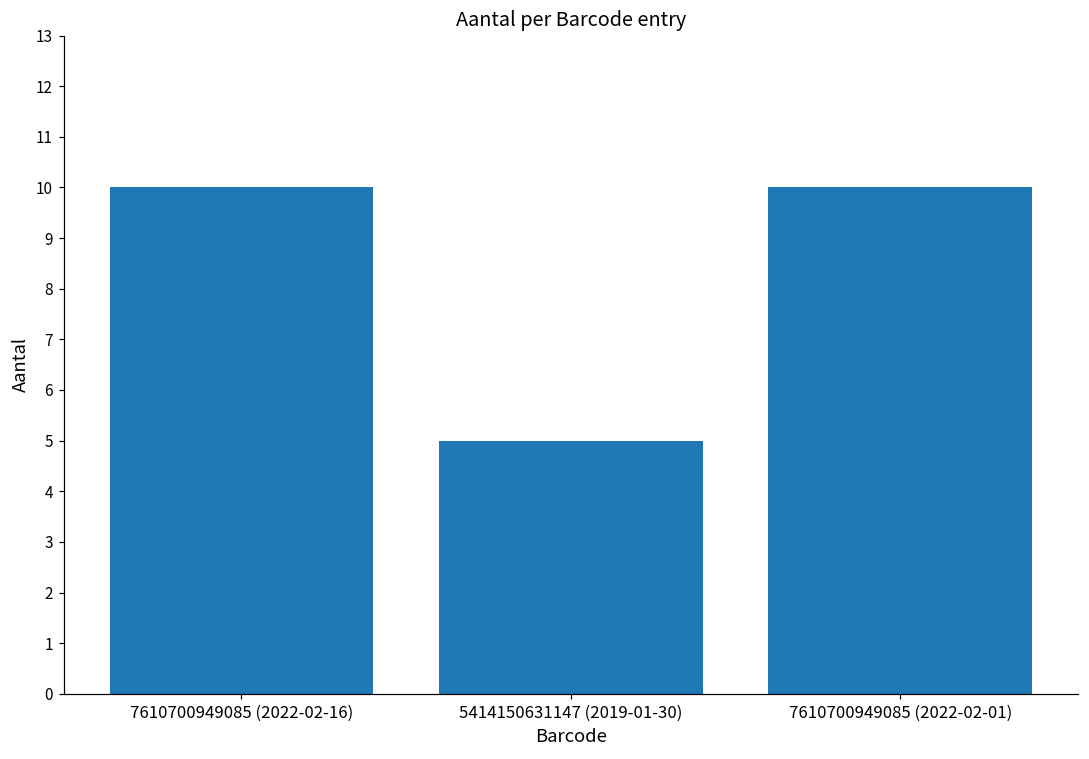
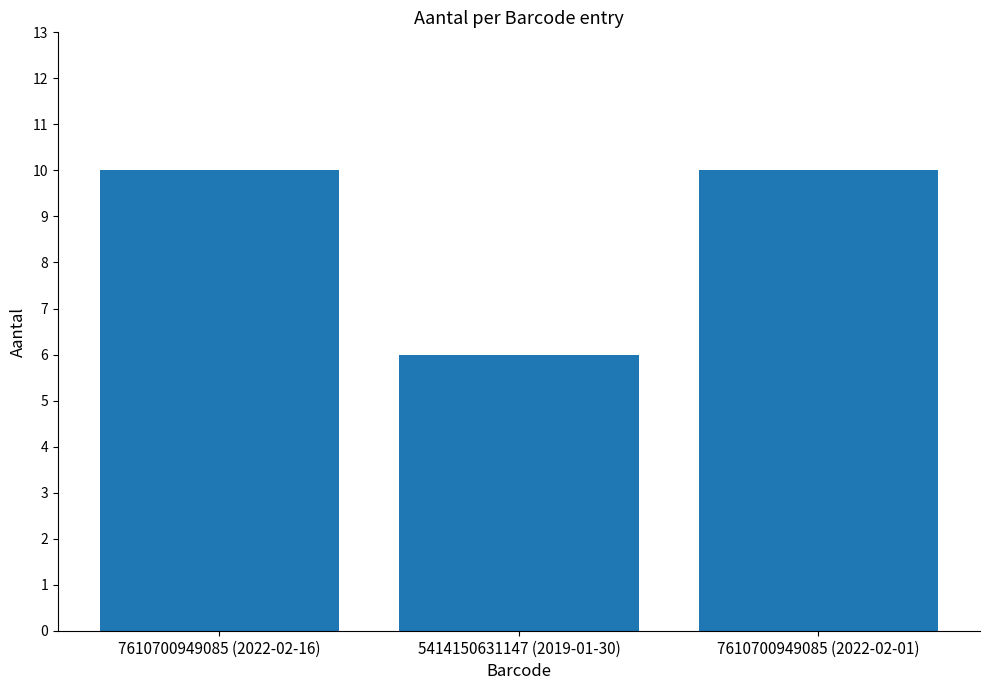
5414150631147 (2019-01-30): 5 -> 6
